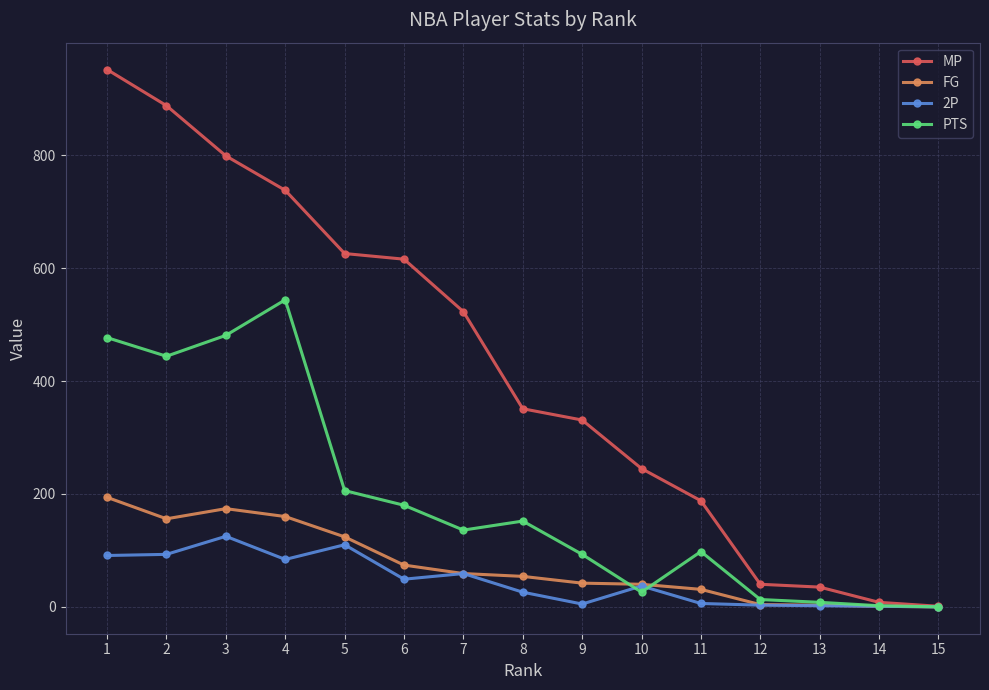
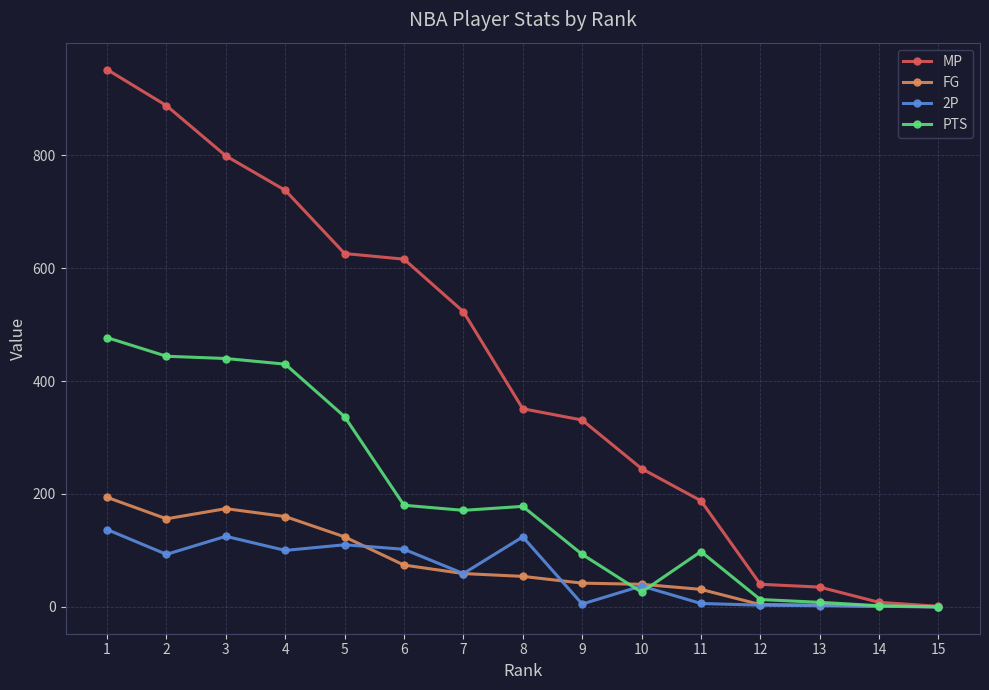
2P, 1: 90 -> 140
PTS, 3: 480 -> 440
2P, 4: 80 -> 100
PTS, 4: 540 -> 430
PTS, 5: 210 -> 340
2P, 6: 50 -> 100
PTS, 7: 140 -> 170
2P, 8: 30 -> 120
PTS, 8: 150 -> 180
